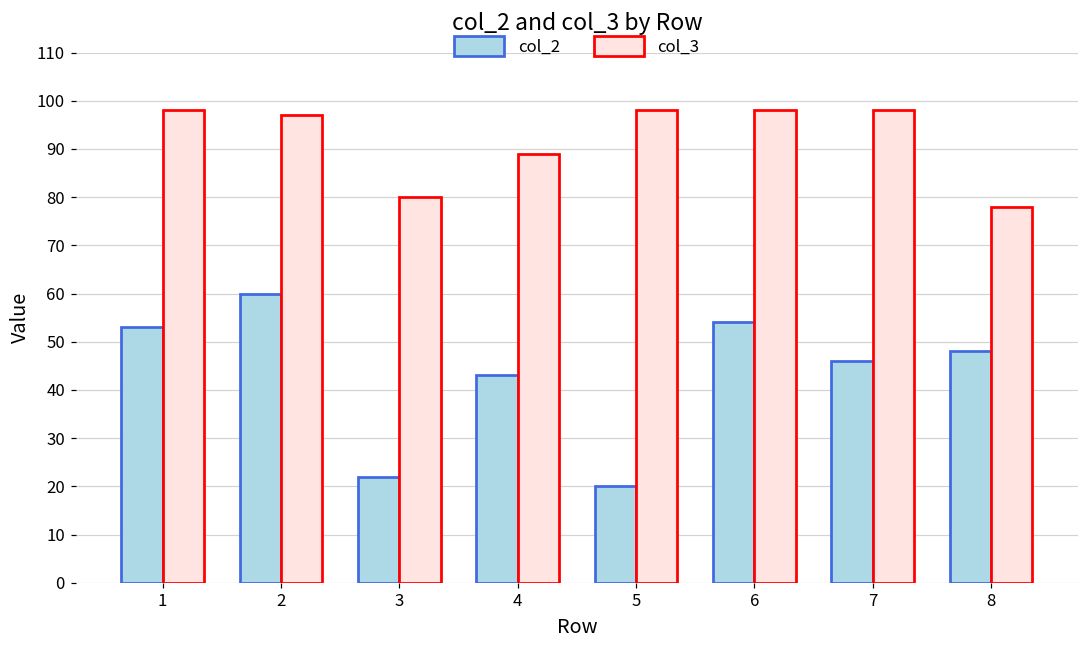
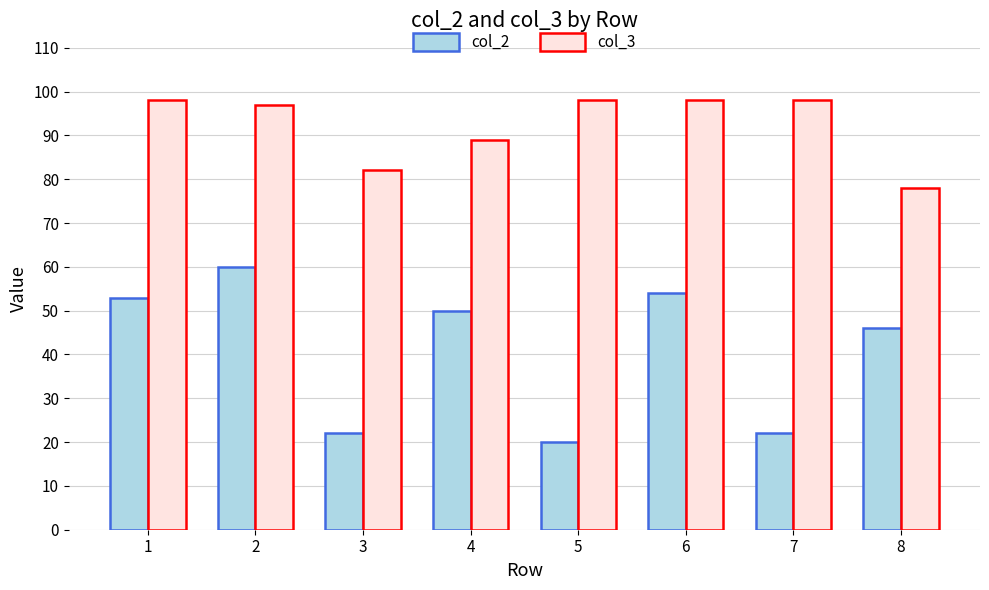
col_3, 3: 80 -> 82
col_2, 4: 43 -> 50
col_2, 7: 46 -> 22
col_2, 8: 48 -> 46
